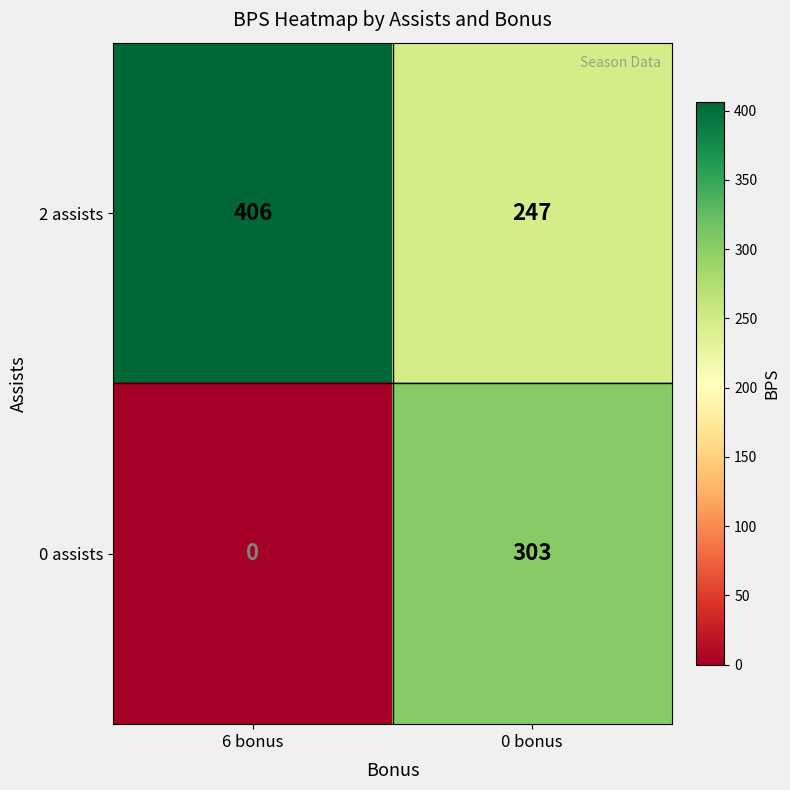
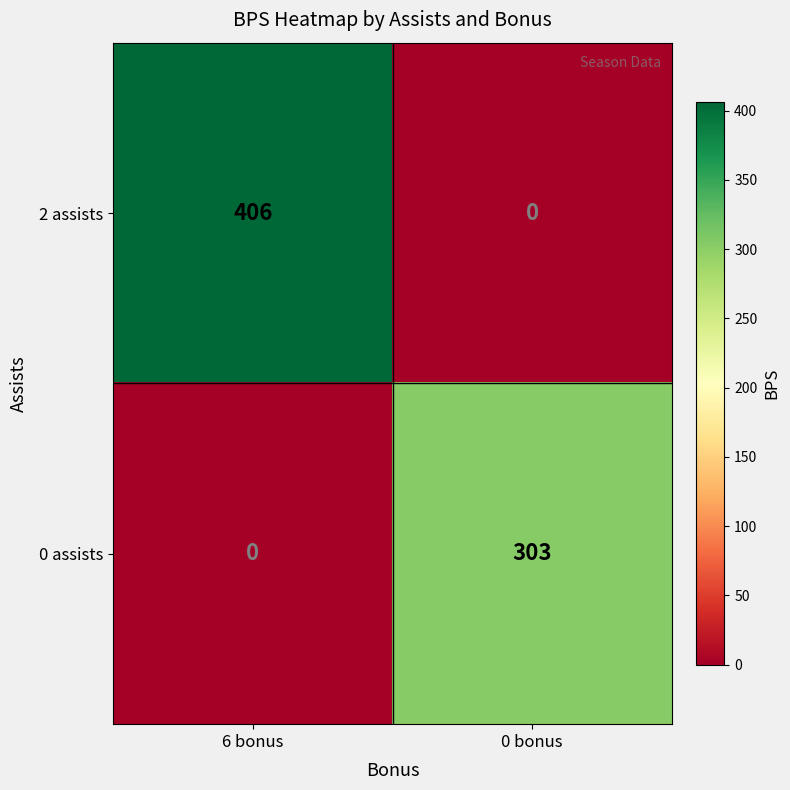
2 assists, 0 bonus: 247 -> 0
